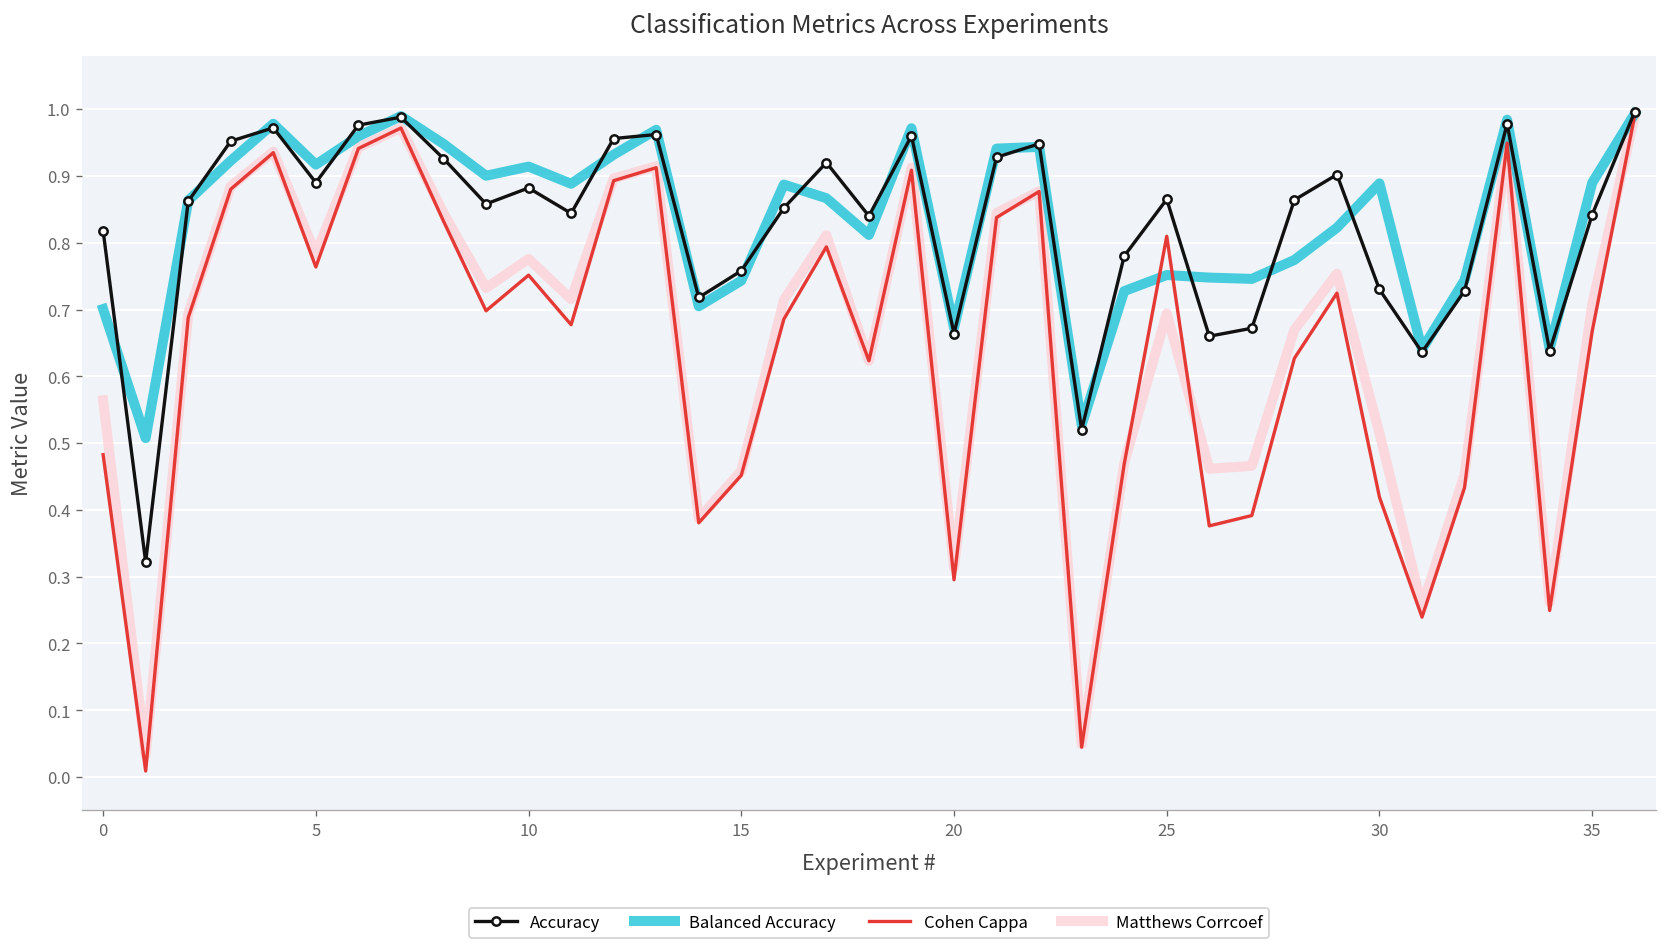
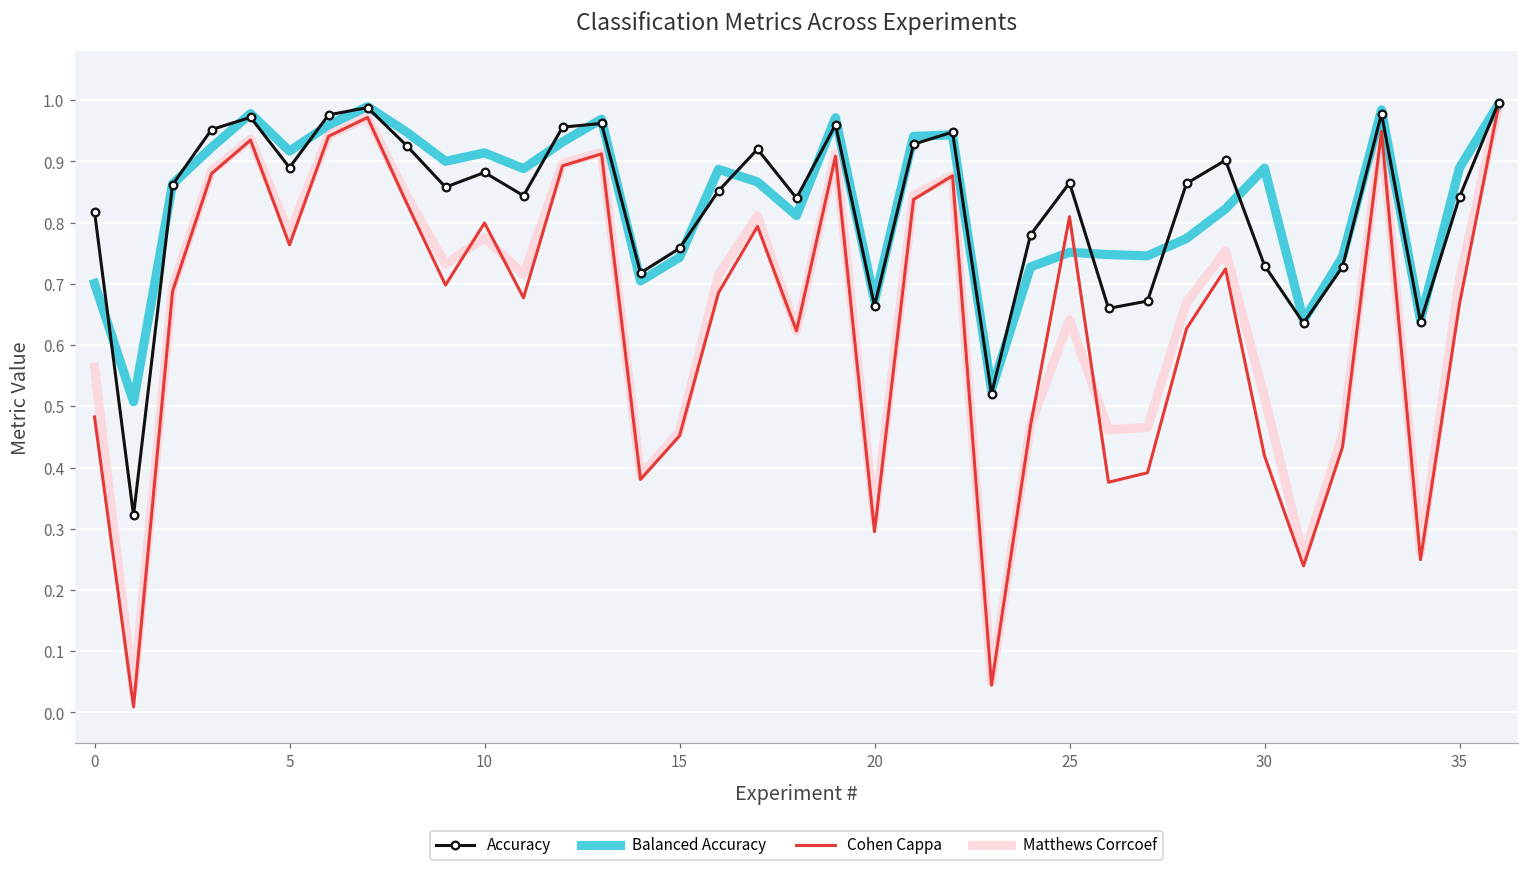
Cohen Cappa, 10: 0.75 -> 0.80
Matthews Corrcoef, 25: 0.69 -> 0.64
